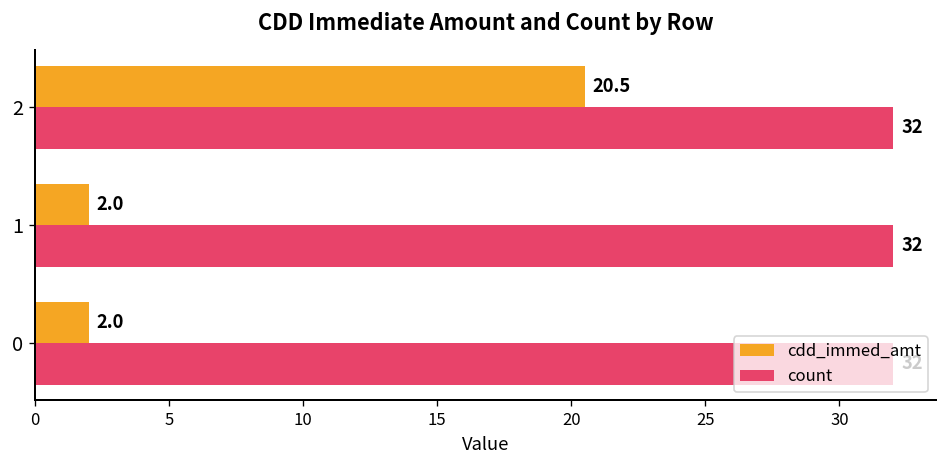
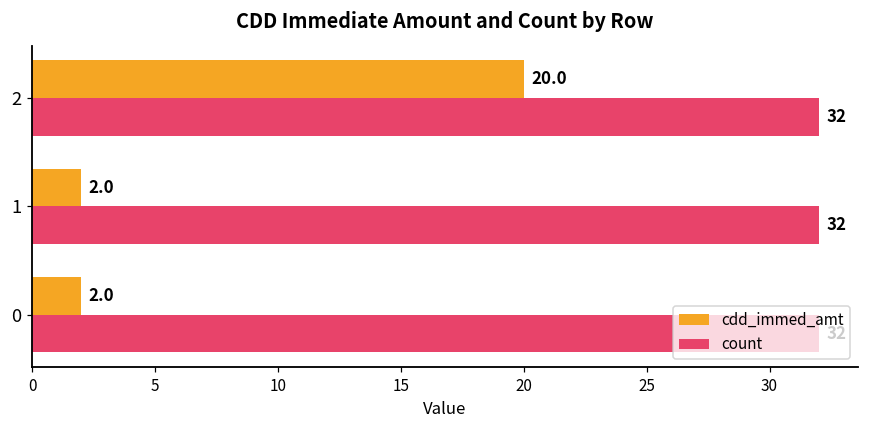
cdd_immed_amt, 2: 20.5 -> 20.0
